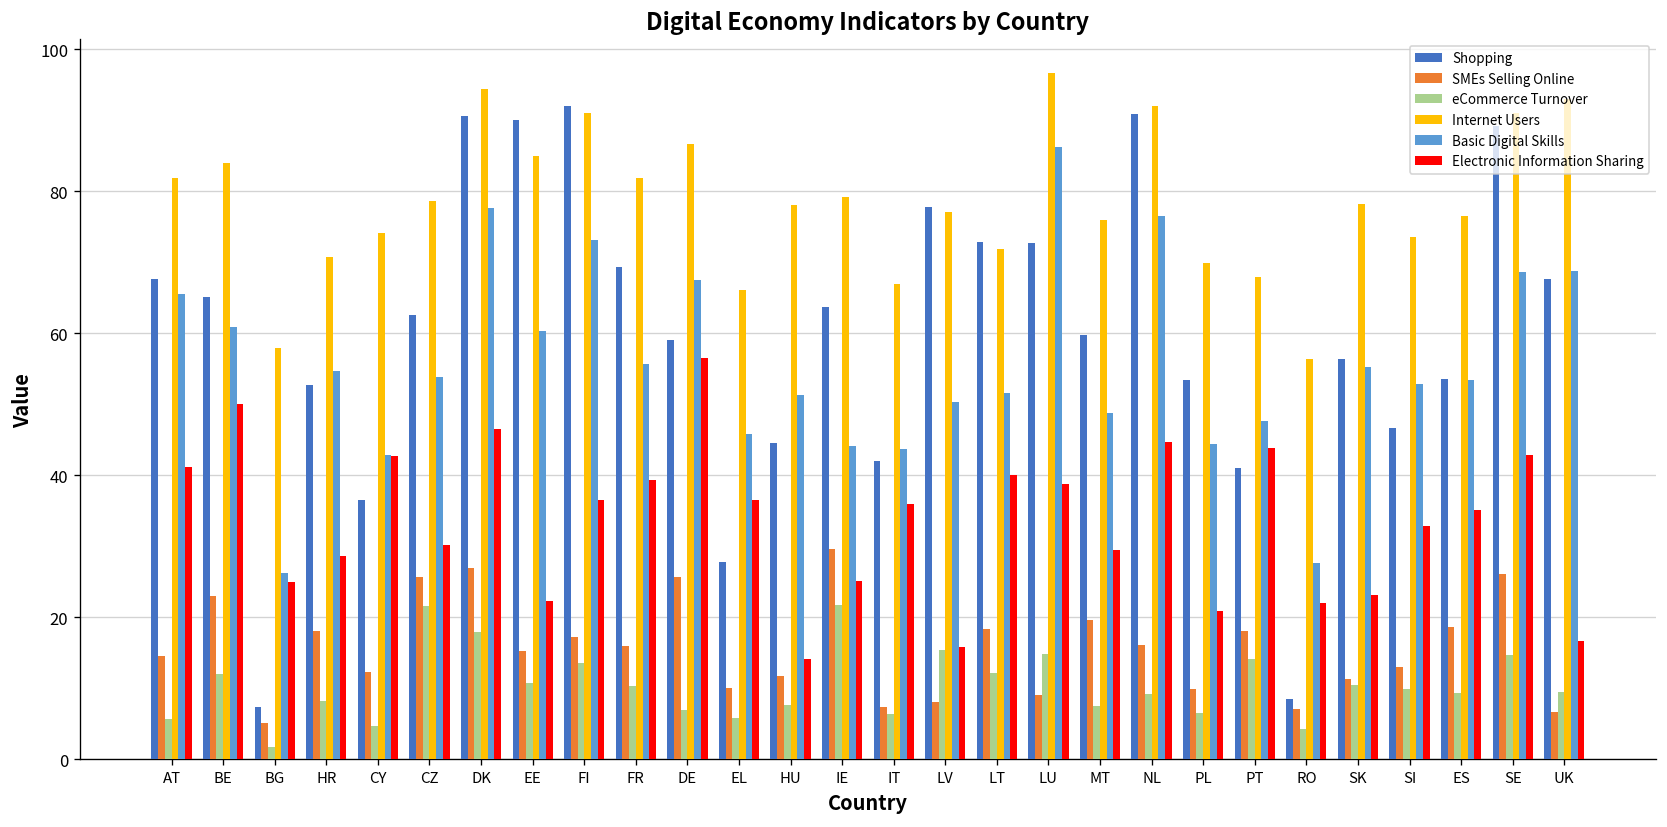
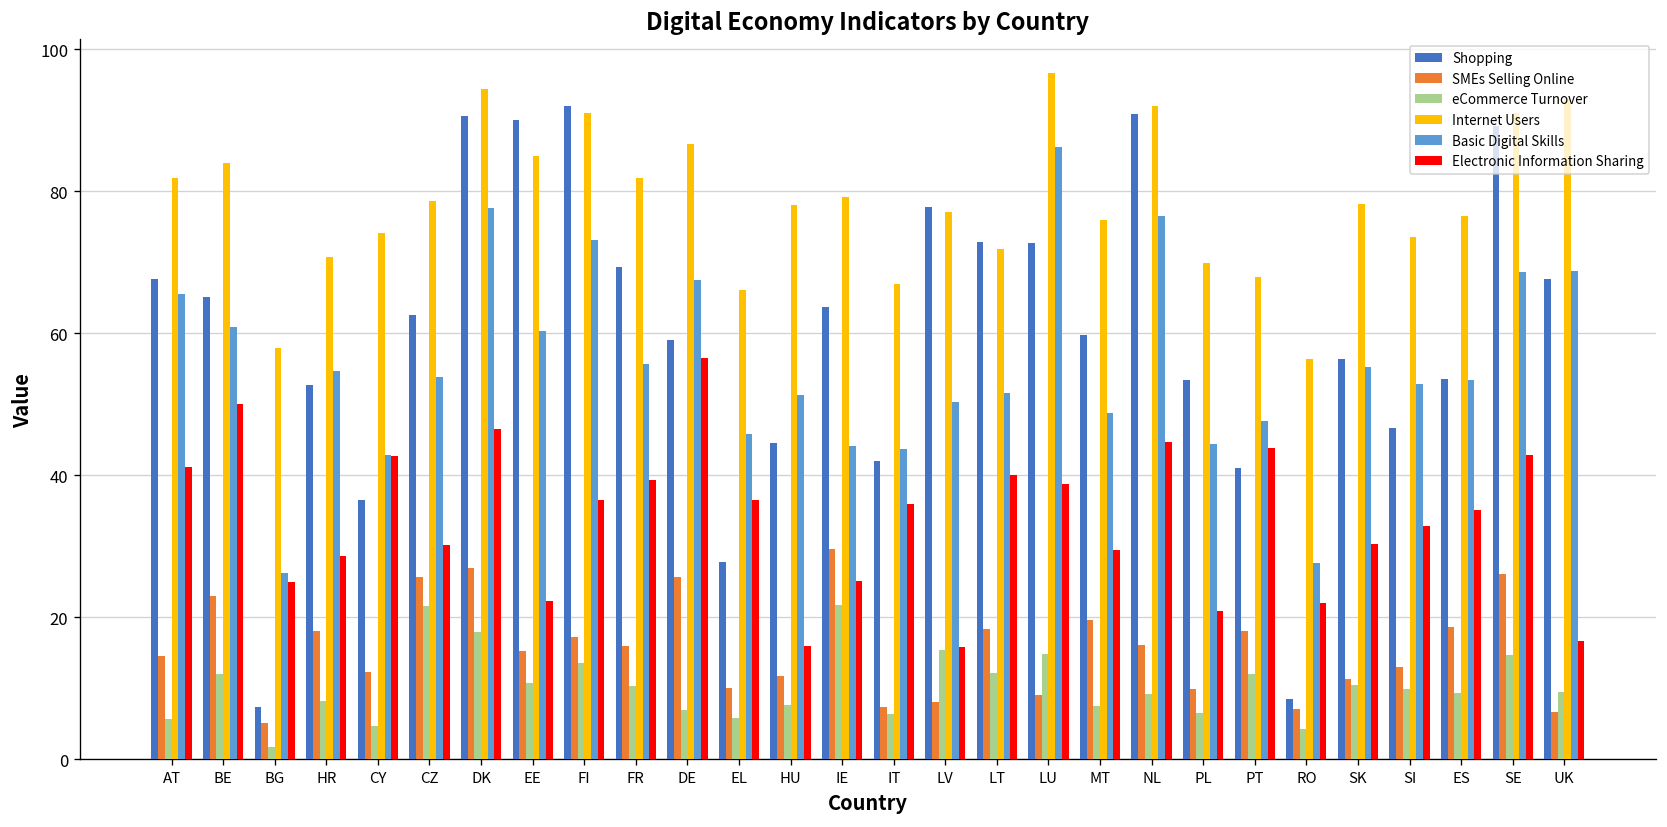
Electronic Information Sharing, HU: 14 -> 16
eCommerce Turnover, PT: 14 -> 12
Electronic Information Sharing, SK: 23 -> 30
